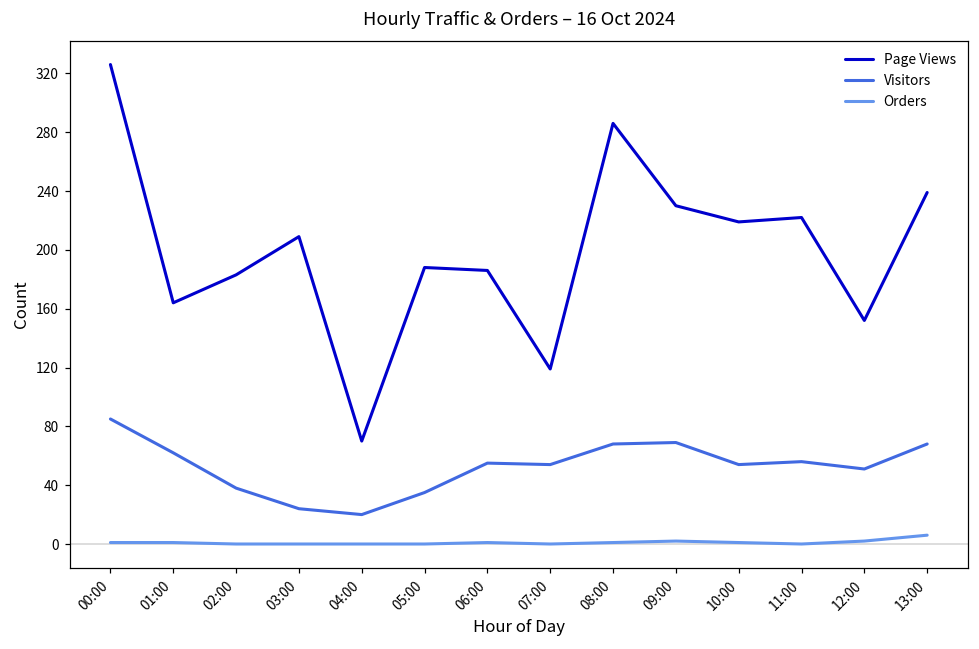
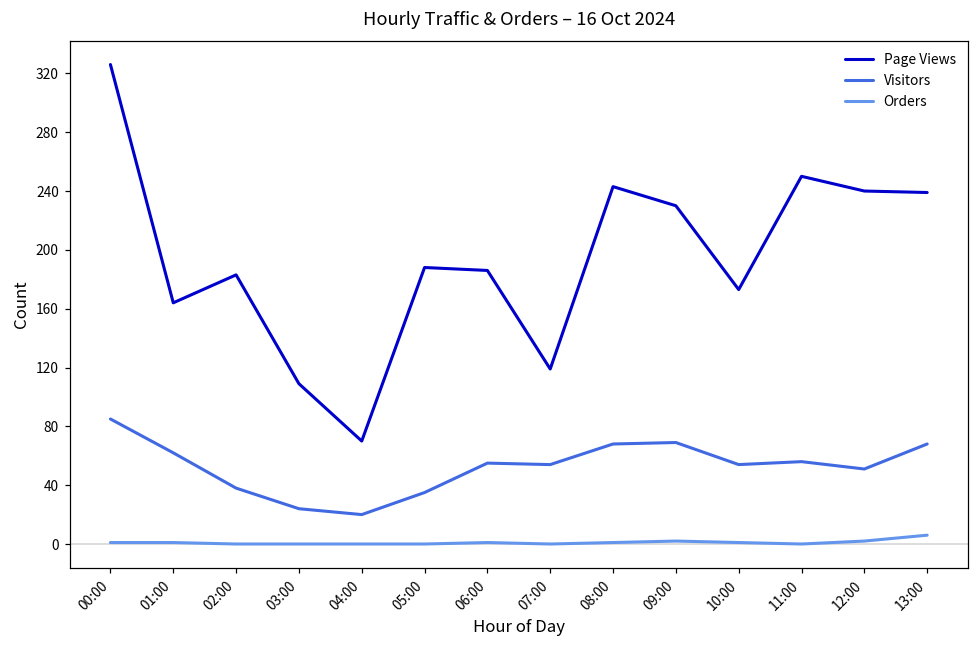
Page Views, 03:00: 209 -> 109
Page Views, 08:00: 286 -> 243
Page Views, 10:00: 219 -> 173
Page Views, 11:00: 222 -> 250
Page Views, 12:00: 152 -> 240
